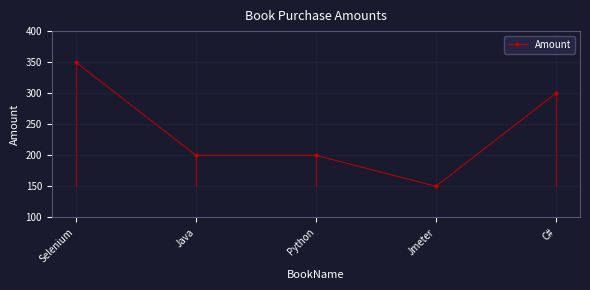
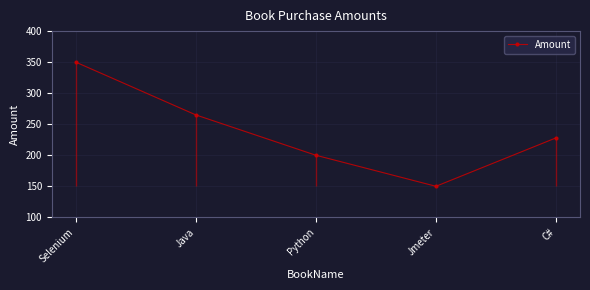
Java: 200 -> 270
C#: 300 -> 230
